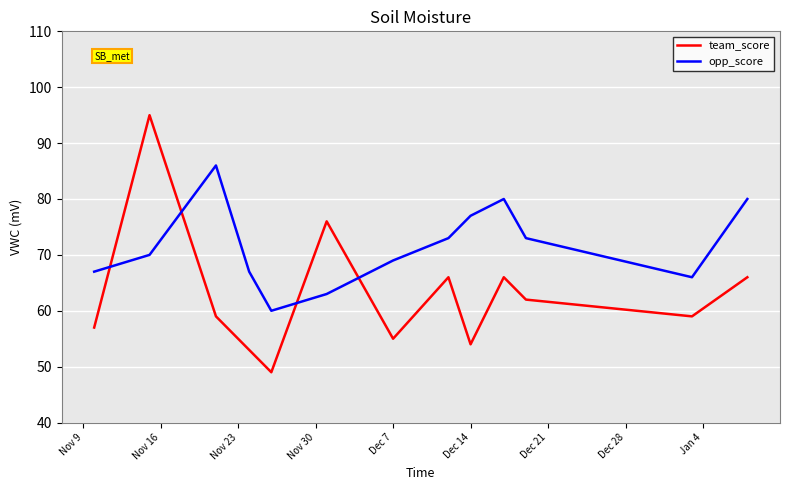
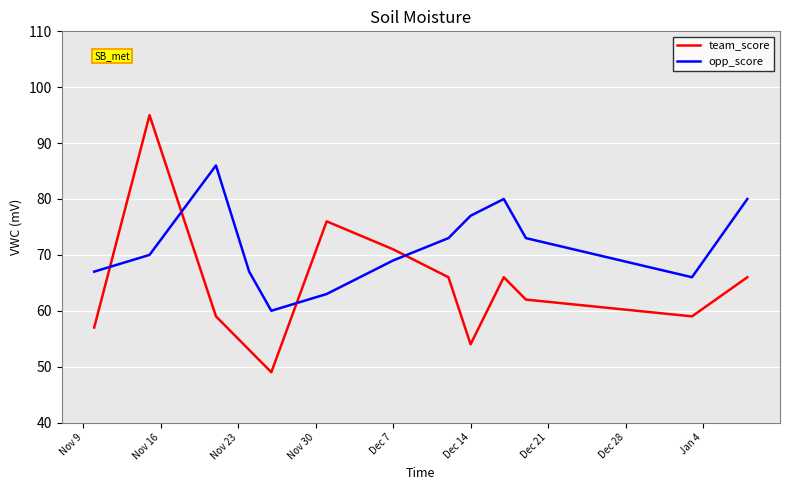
team_score, Dec 7: 55 -> 71
